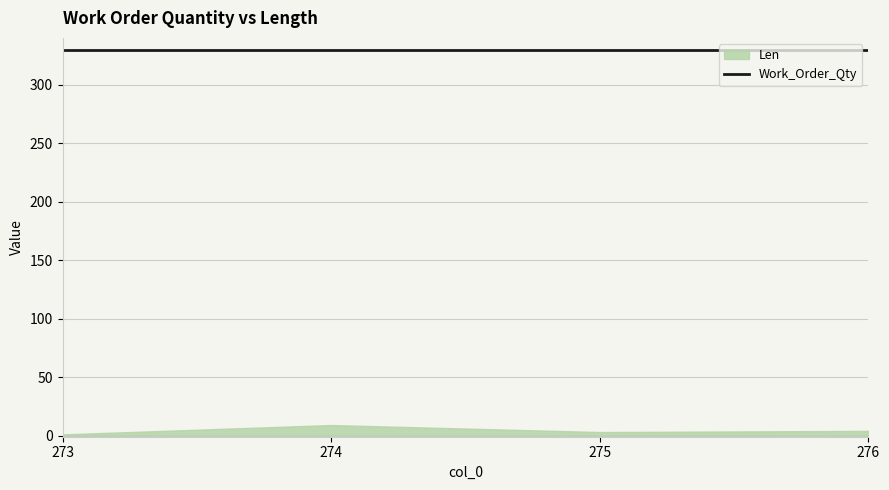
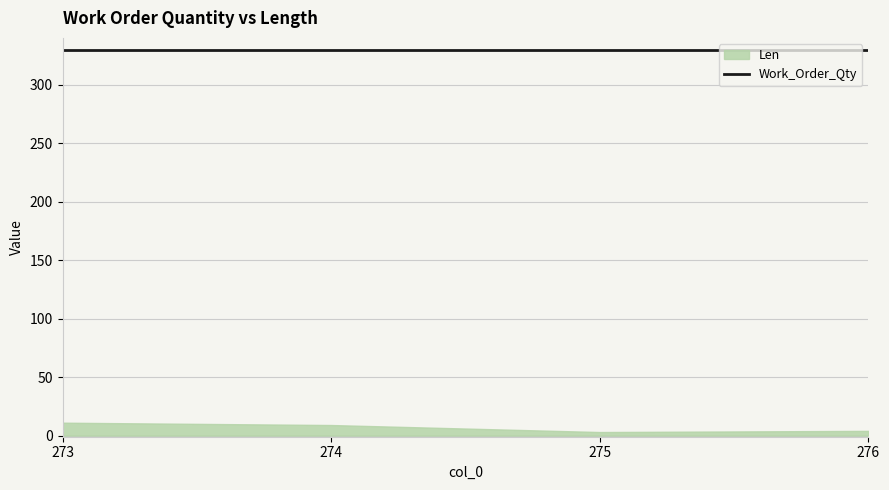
Len, 273: 1 -> 11
